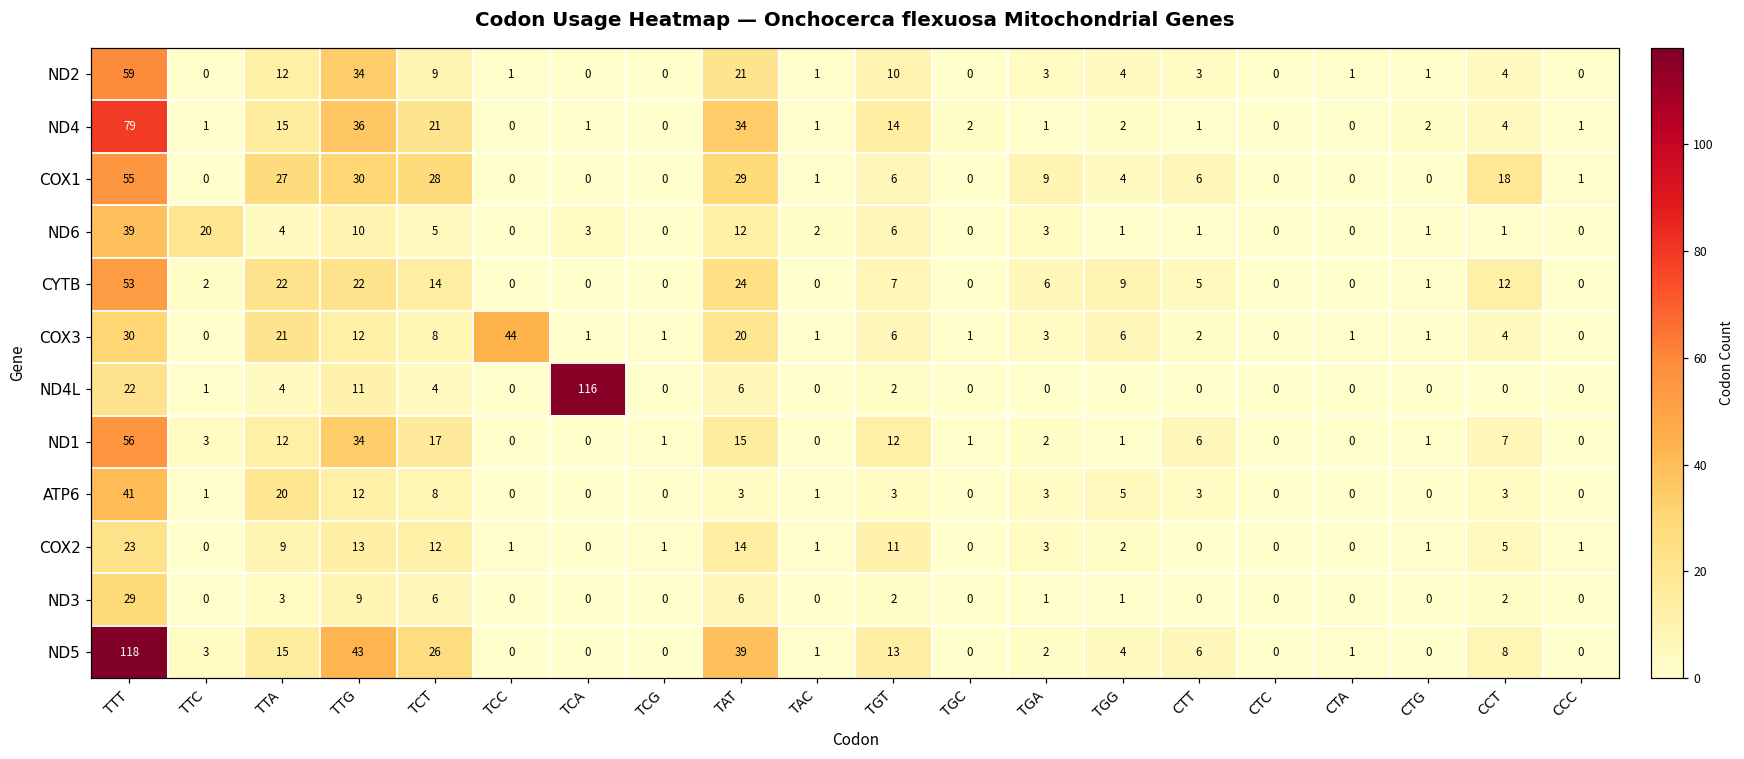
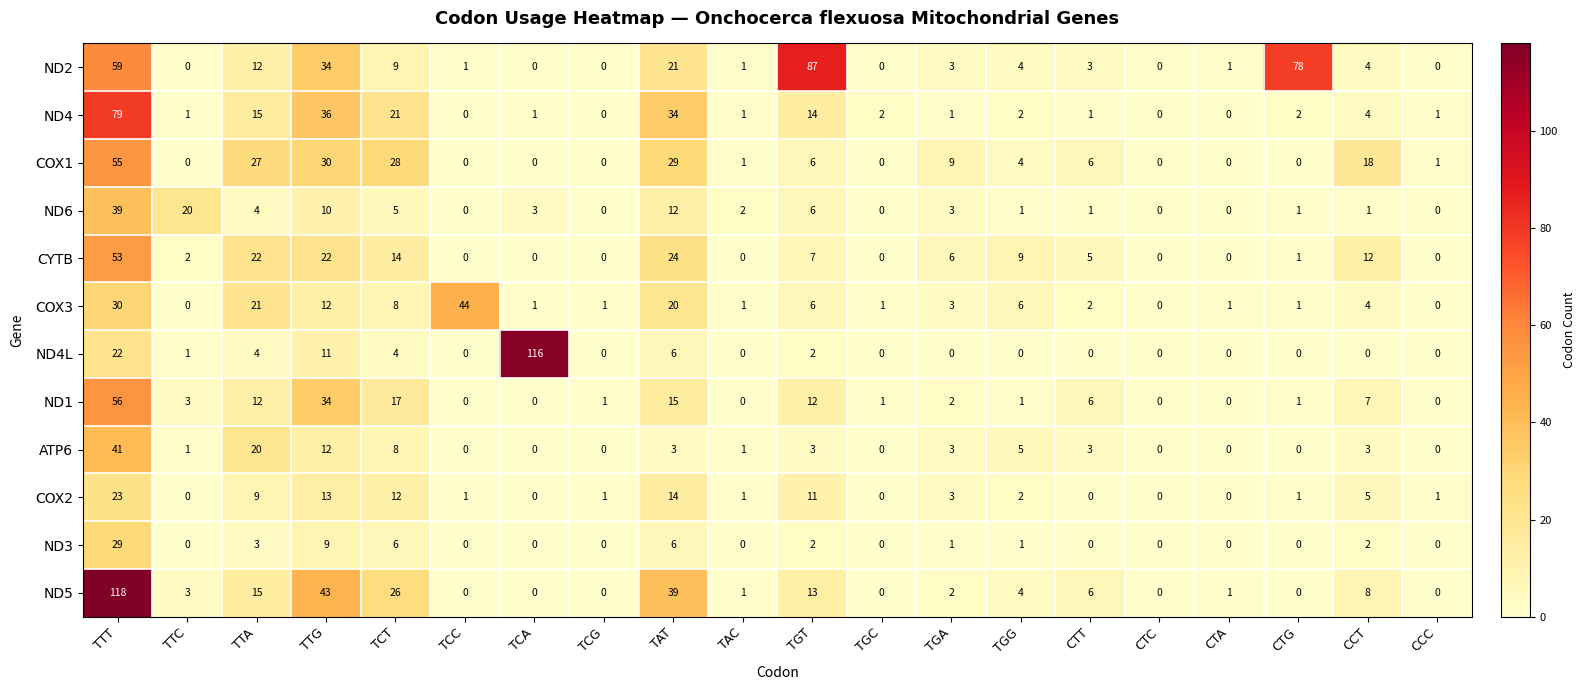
ND2, TGT: 10 -> 87
ND2, CTG: 1 -> 78
